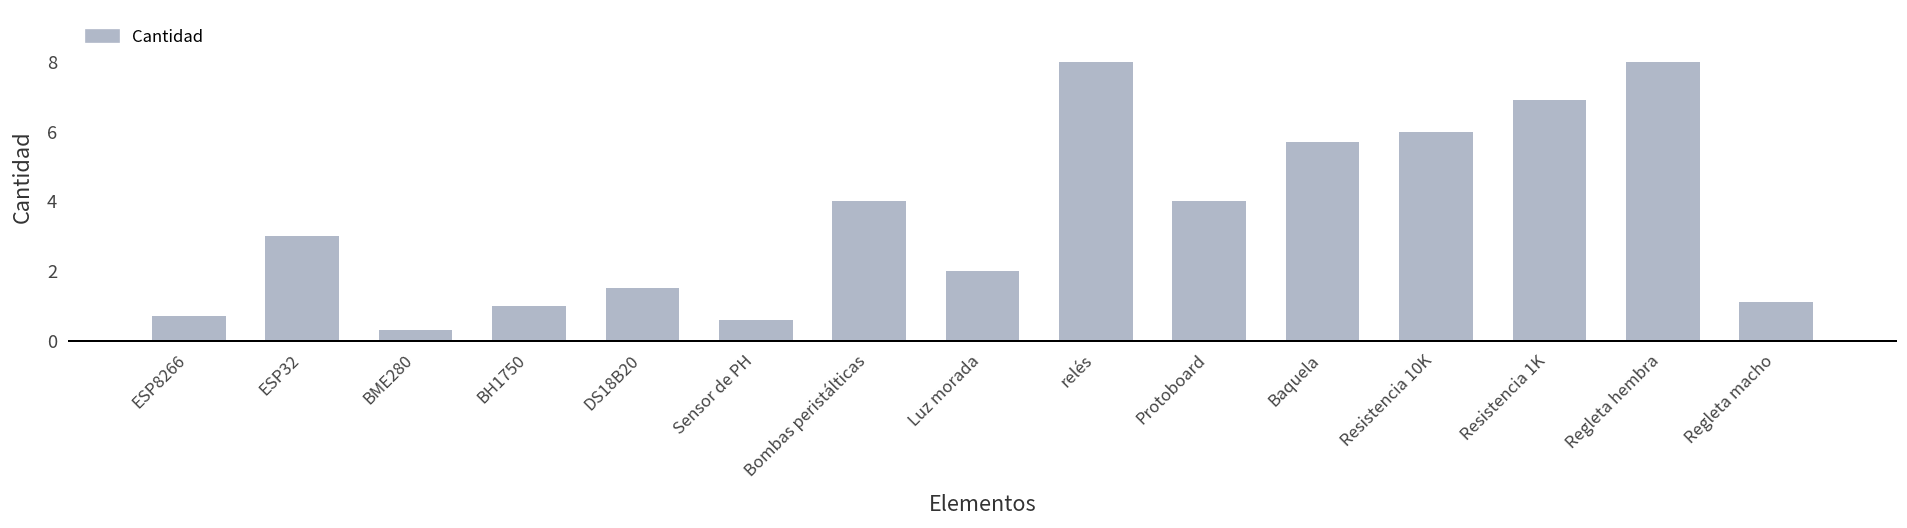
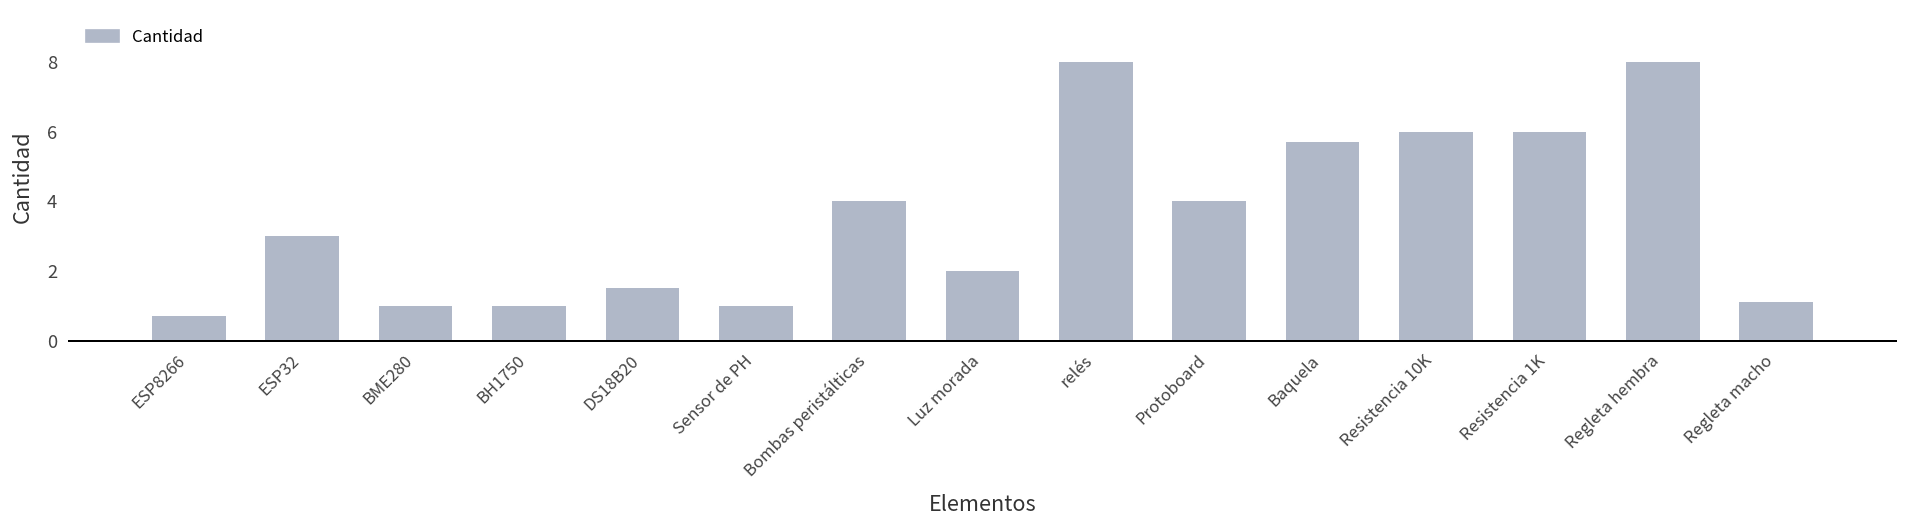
BME280: 0.3 -> 1.0
Sensor de PH: 0.6 -> 1.0
Resistencia 1K: 6.9 -> 6.0
